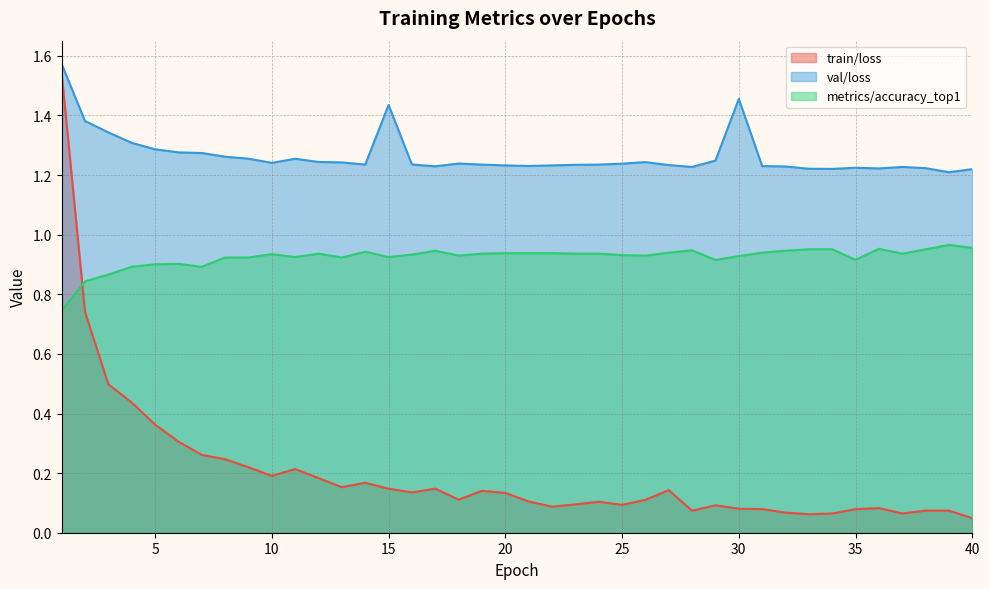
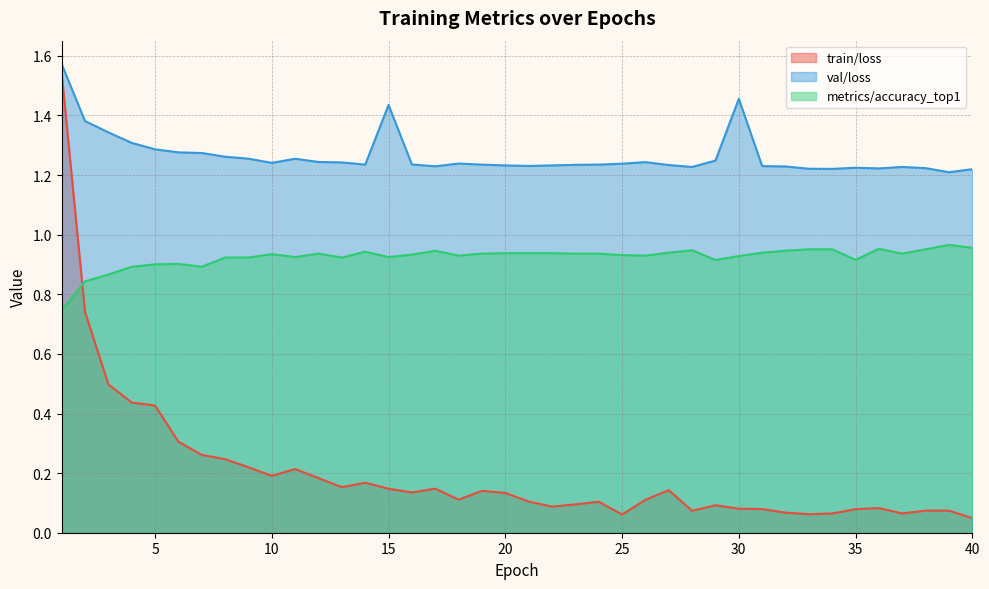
train/loss, 5: 0.36 -> 0.43
train/loss, 25: 0.09 -> 0.06
